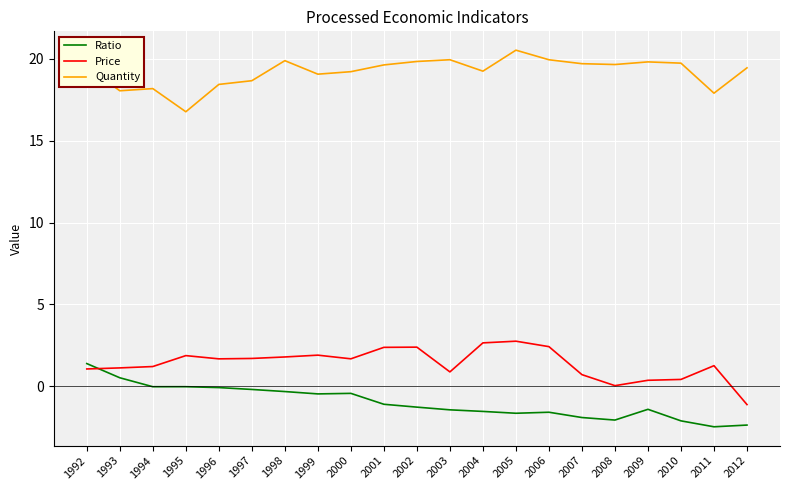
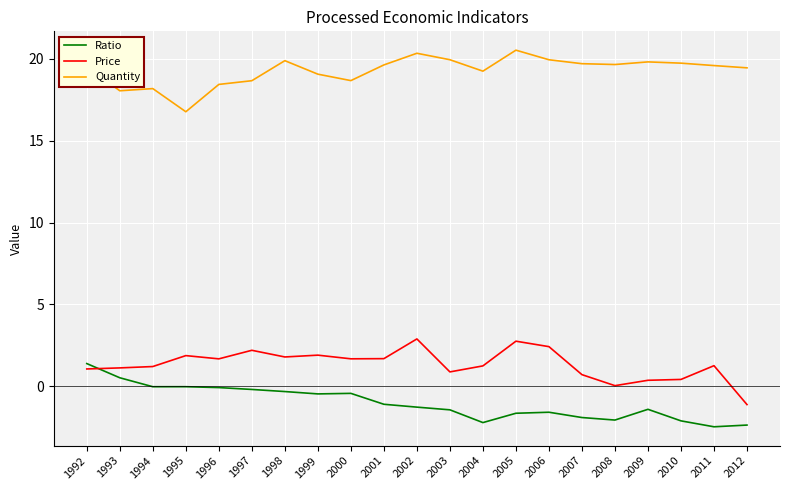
Price, 1997: 1.7 -> 2.2
Quantity, 2000: 19.2 -> 18.7
Price, 2001: 2.4 -> 1.7
Price, 2002: 2.4 -> 2.9
Quantity, 2002: 19.8 -> 20.3
Ratio, 2004: -1.5 -> -2.2
Price, 2004: 2.7 -> 1.3
Quantity, 2011: 17.9 -> 19.6
